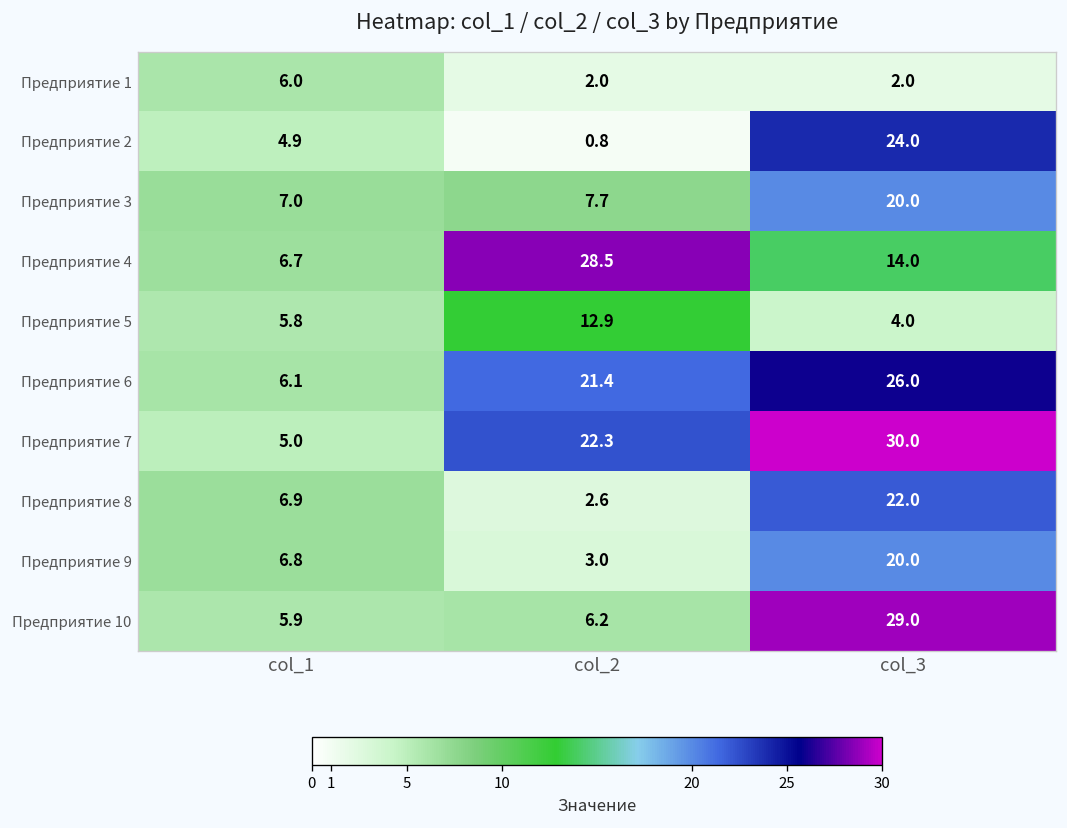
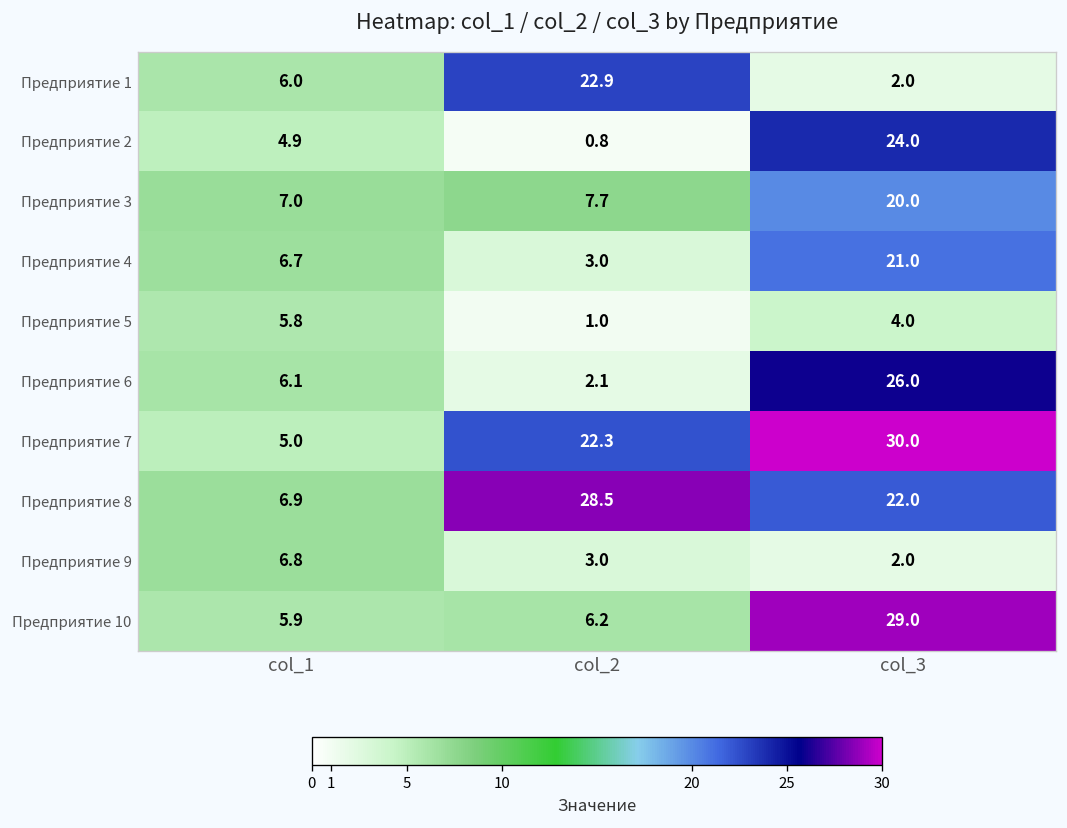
Предприятие 1, col_2: 2.0 -> 22.9
Предприятие 4, col_2: 28.5 -> 3.0
Предприятие 4, col_3: 14.0 -> 21.0
Предприятие 5, col_2: 12.9 -> 1.0
Предприятие 6, col_2: 21.4 -> 2.1
Предприятие 8, col_2: 2.6 -> 28.5
Предприятие 9, col_3: 20.0 -> 2.0
